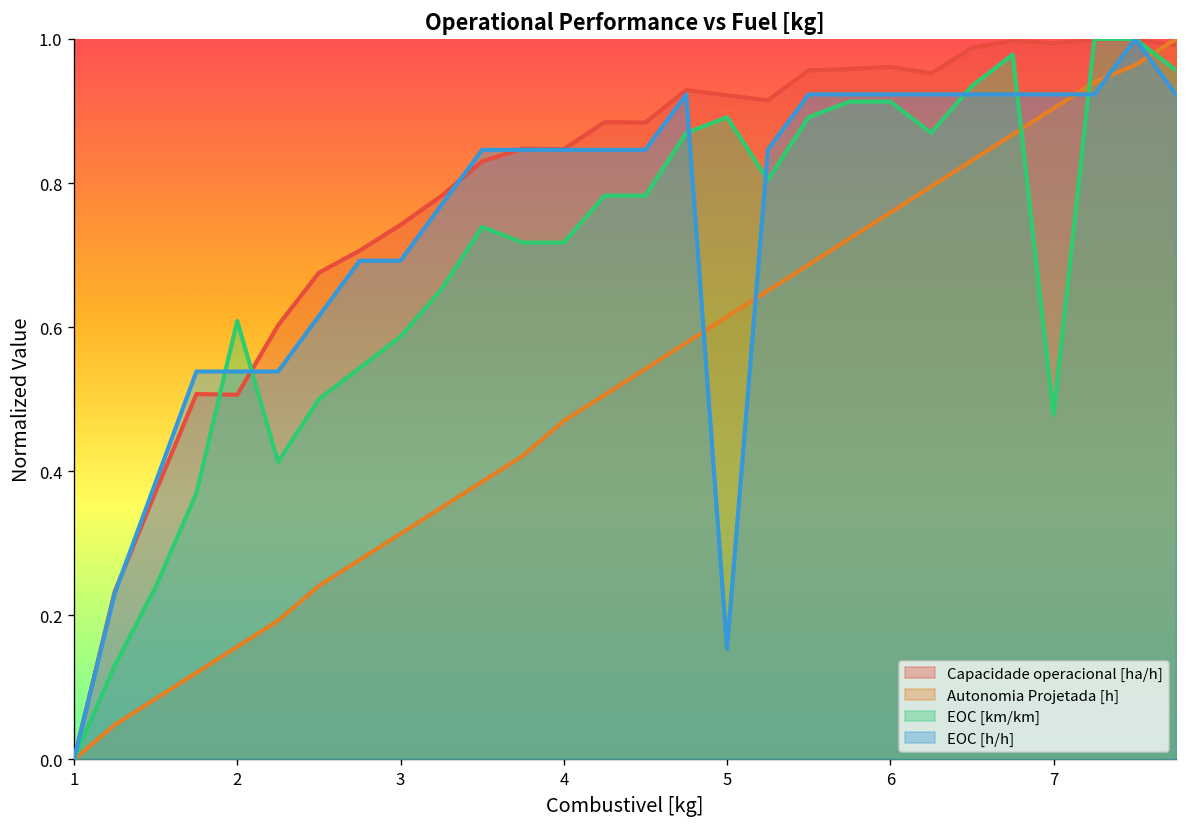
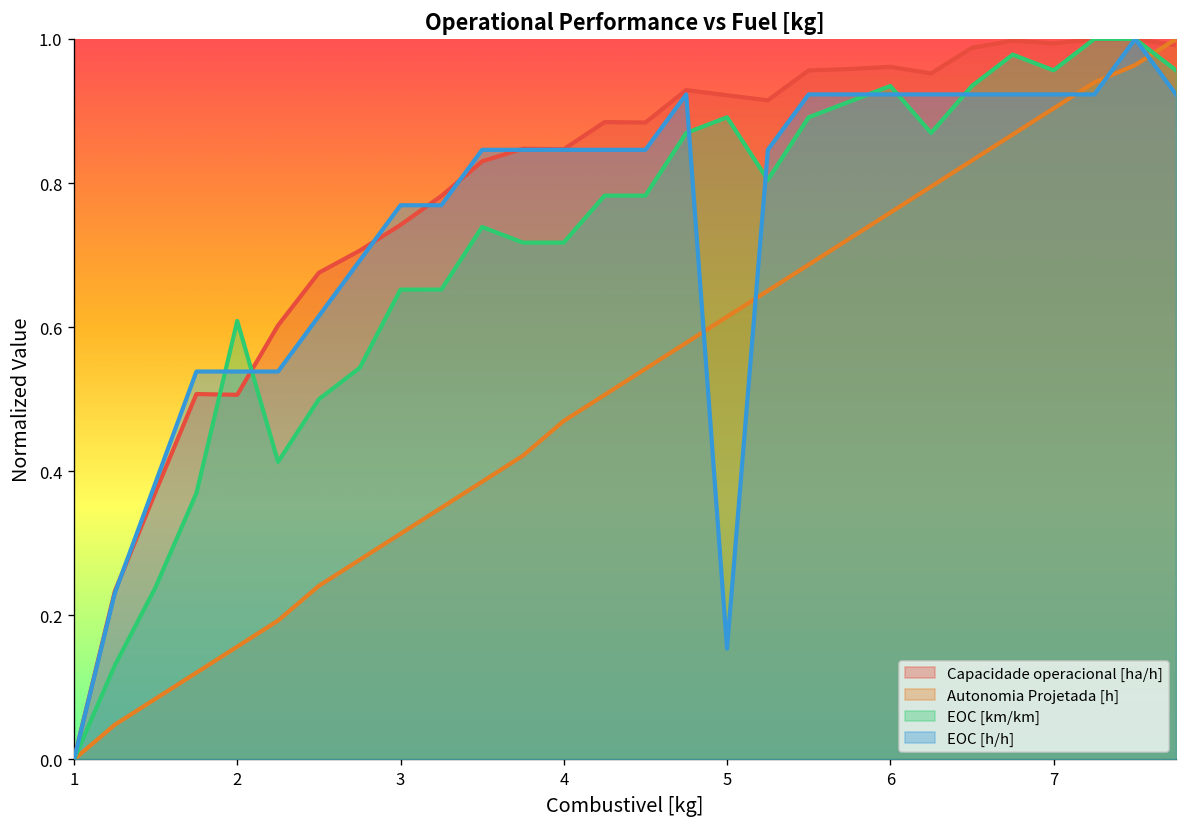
EOC [km/km], 3: 0.59 -> 0.65
EOC [h/h], 3: 0.69 -> 0.77
EOC [km/km], 6: 0.91 -> 0.93
EOC [km/km], 7: 0.48 -> 0.96
